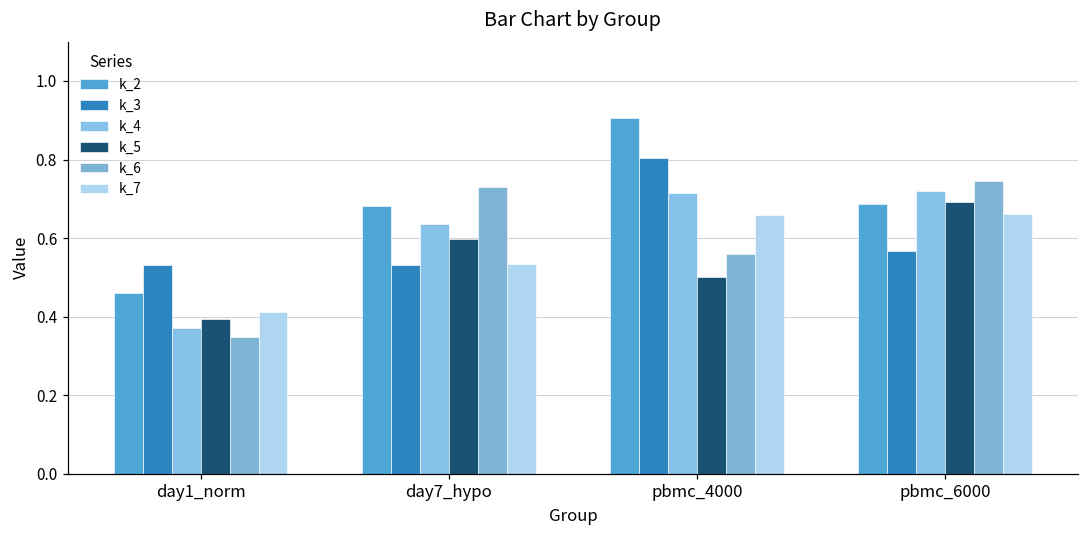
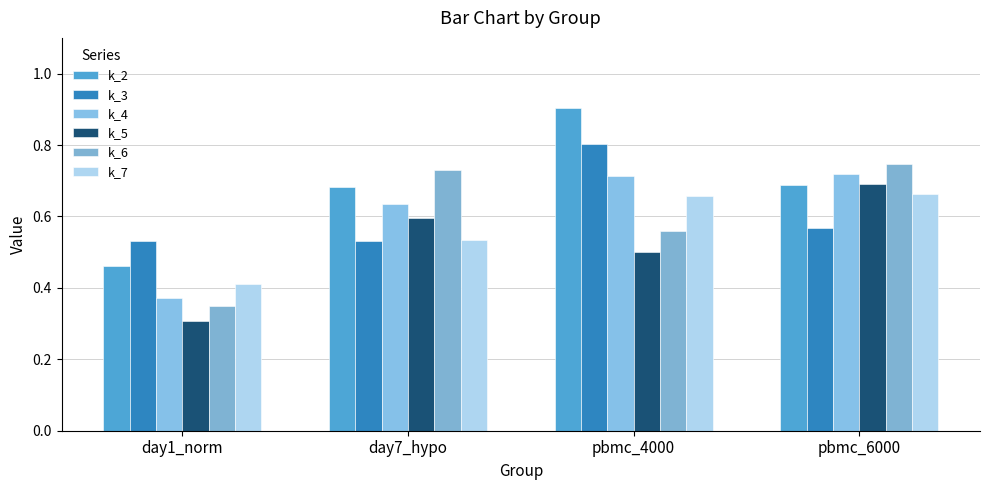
k_5, day1_norm: 0.39 -> 0.31
